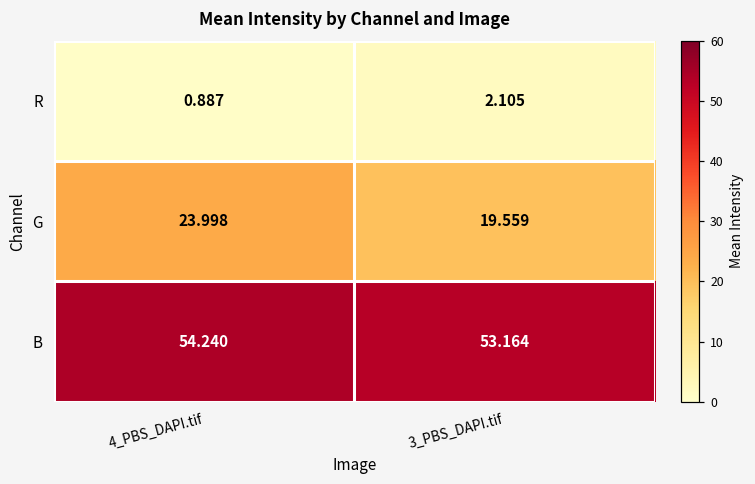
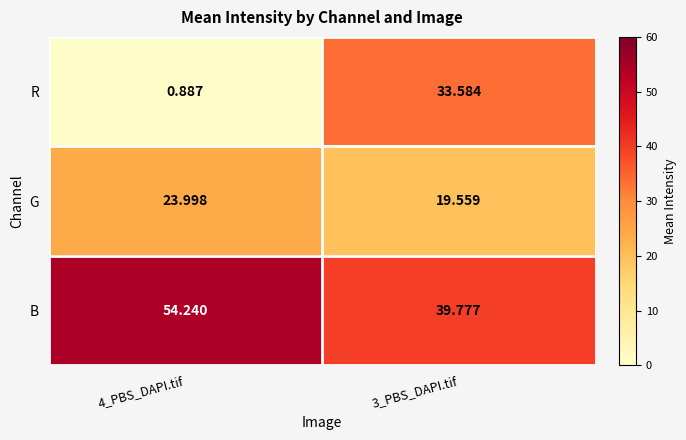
R, 3_PBS_DAPI.tif: 2.105 -> 33.584
B, 3_PBS_DAPI.tif: 53.164 -> 39.777
